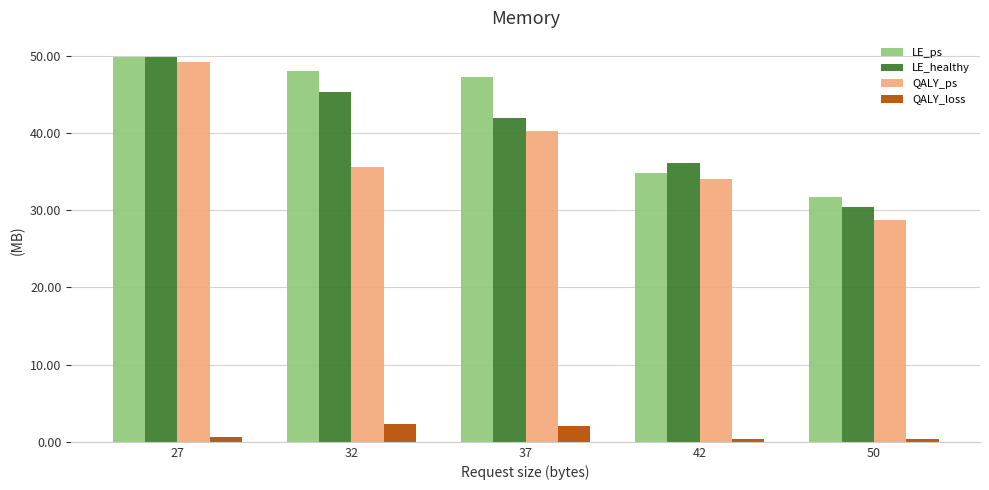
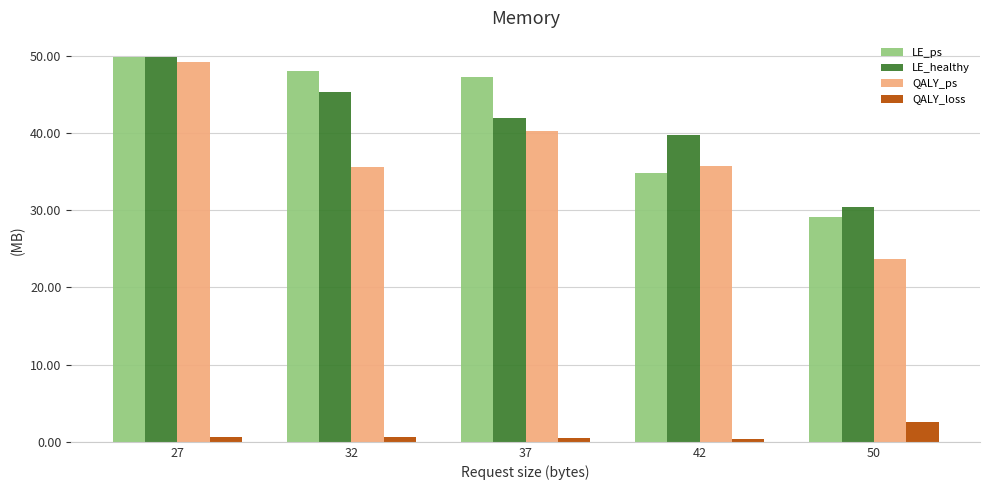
QALY_loss, 32: 2 -> 1
QALY_loss, 37: 2 -> 0
LE_healthy, 42: 36 -> 40
QALY_ps, 42: 34 -> 36
LE_ps, 50: 32 -> 29
QALY_ps, 50: 29 -> 24
QALY_loss, 50: 0 -> 3
